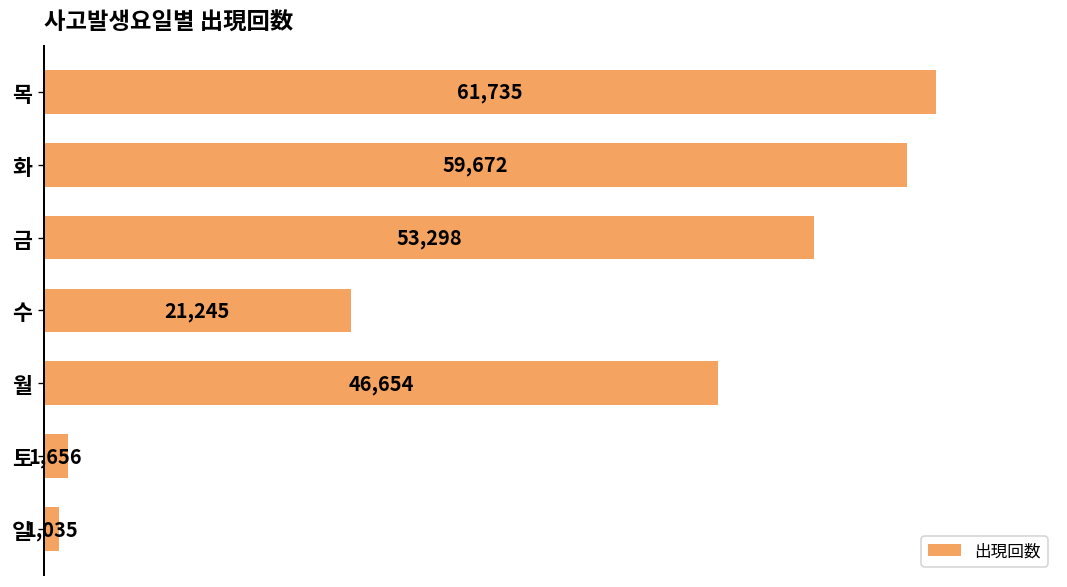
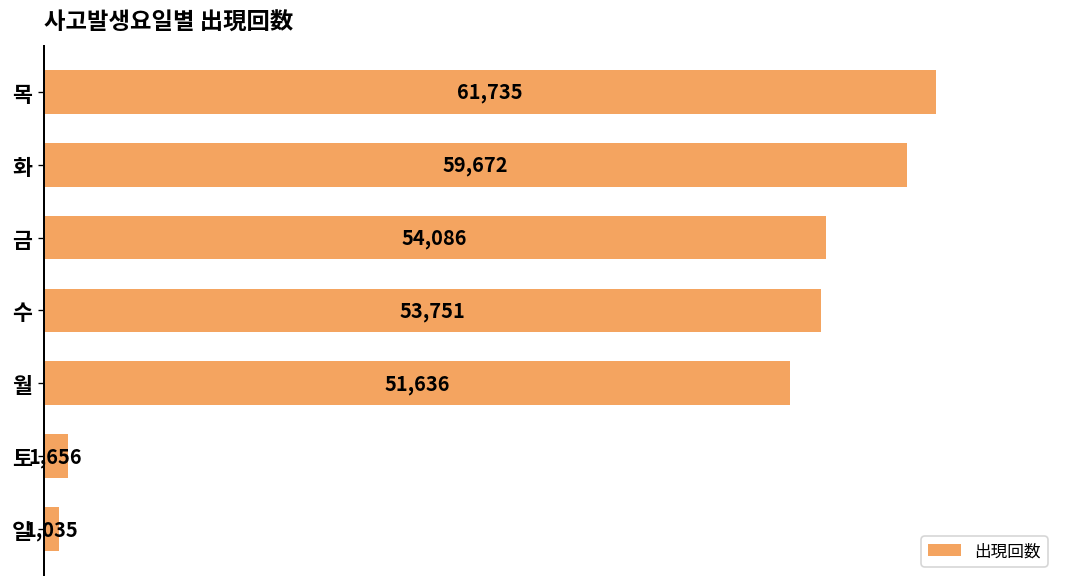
금: 53,298 -> 54,086
수: 21,245 -> 53,751
월: 46,654 -> 51,636
